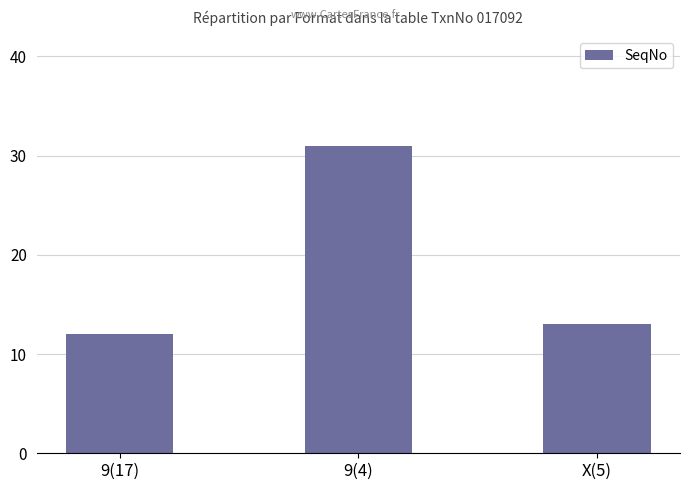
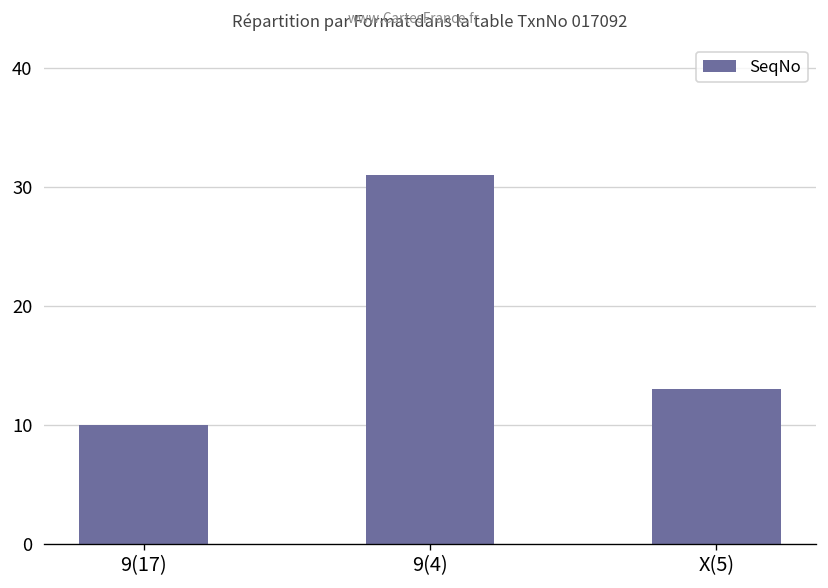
9(17): 12 -> 10
